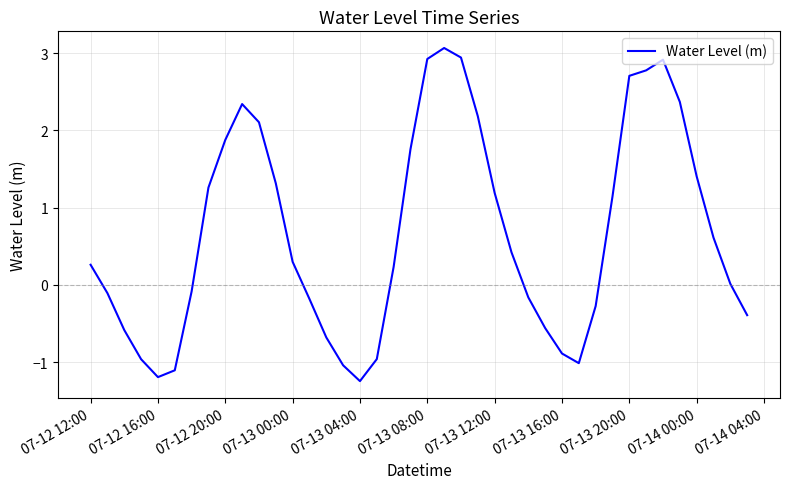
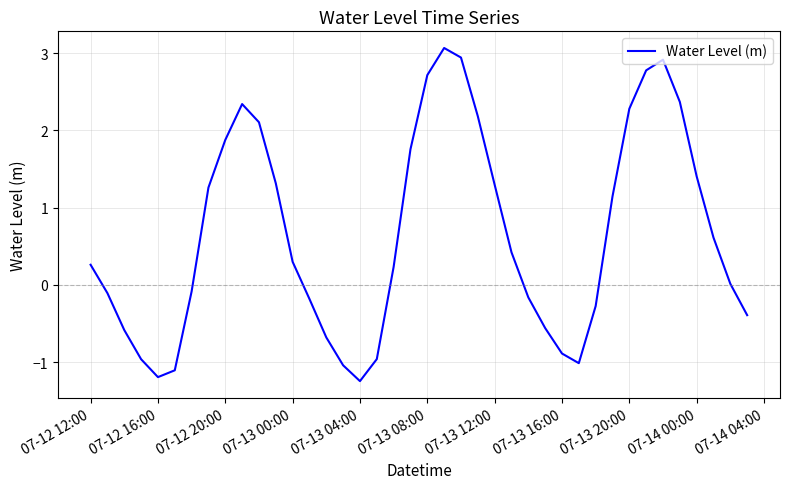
07-13 08:00: 2.9 -> 2.7
07-13 12:00: 1.2 -> 1.3
07-13 20:00: 2.7 -> 2.3
